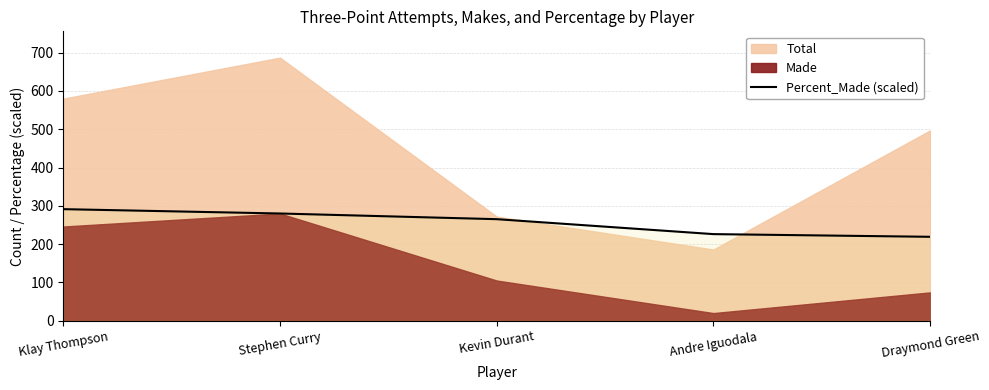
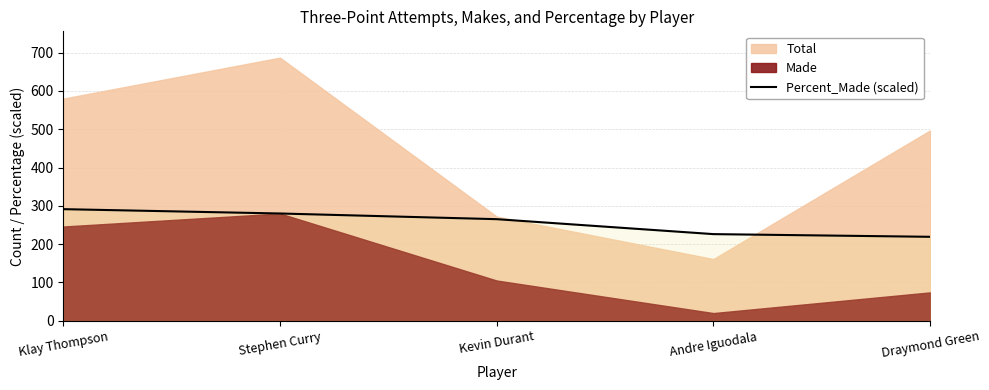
Total, Andre Iguodala: 190 -> 160
